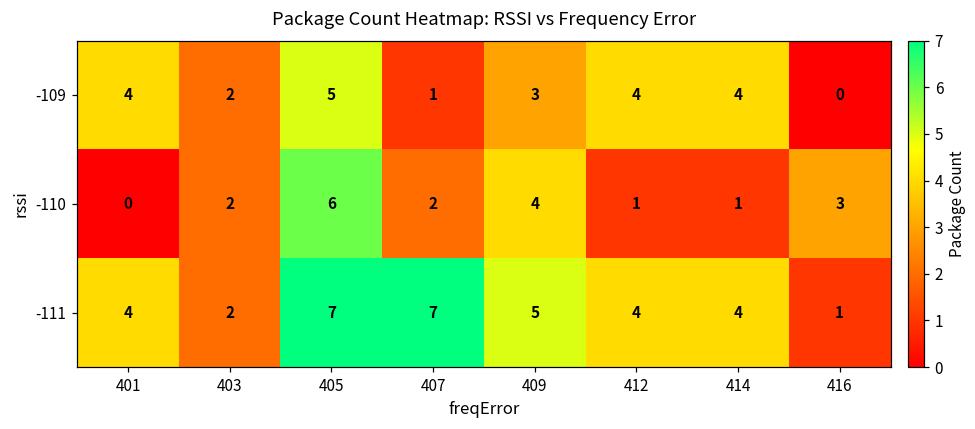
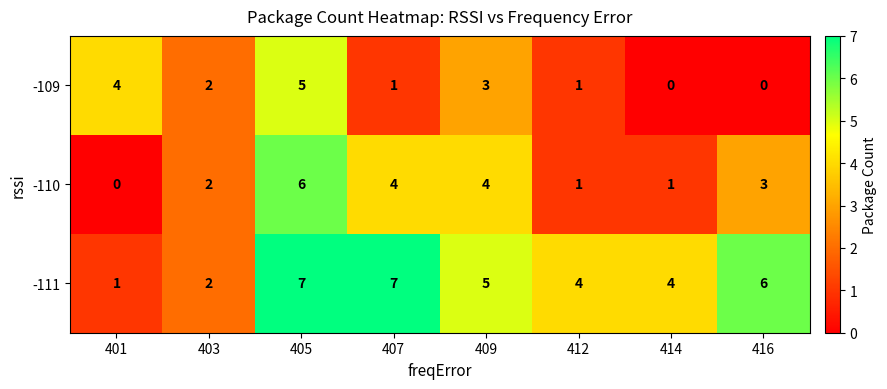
-109, 412: 4 -> 1
-109, 414: 4 -> 0
-110, 407: 2 -> 4
-111, 401: 4 -> 1
-111, 416: 1 -> 6
